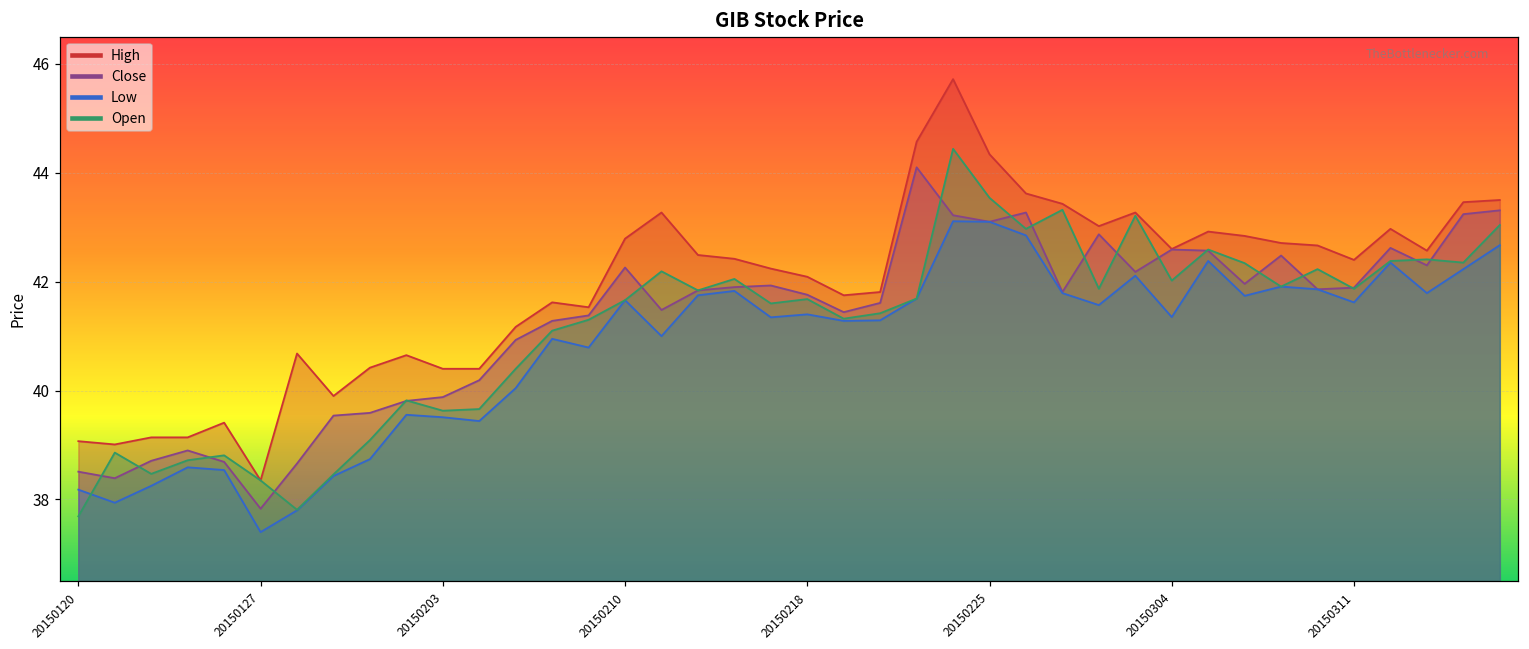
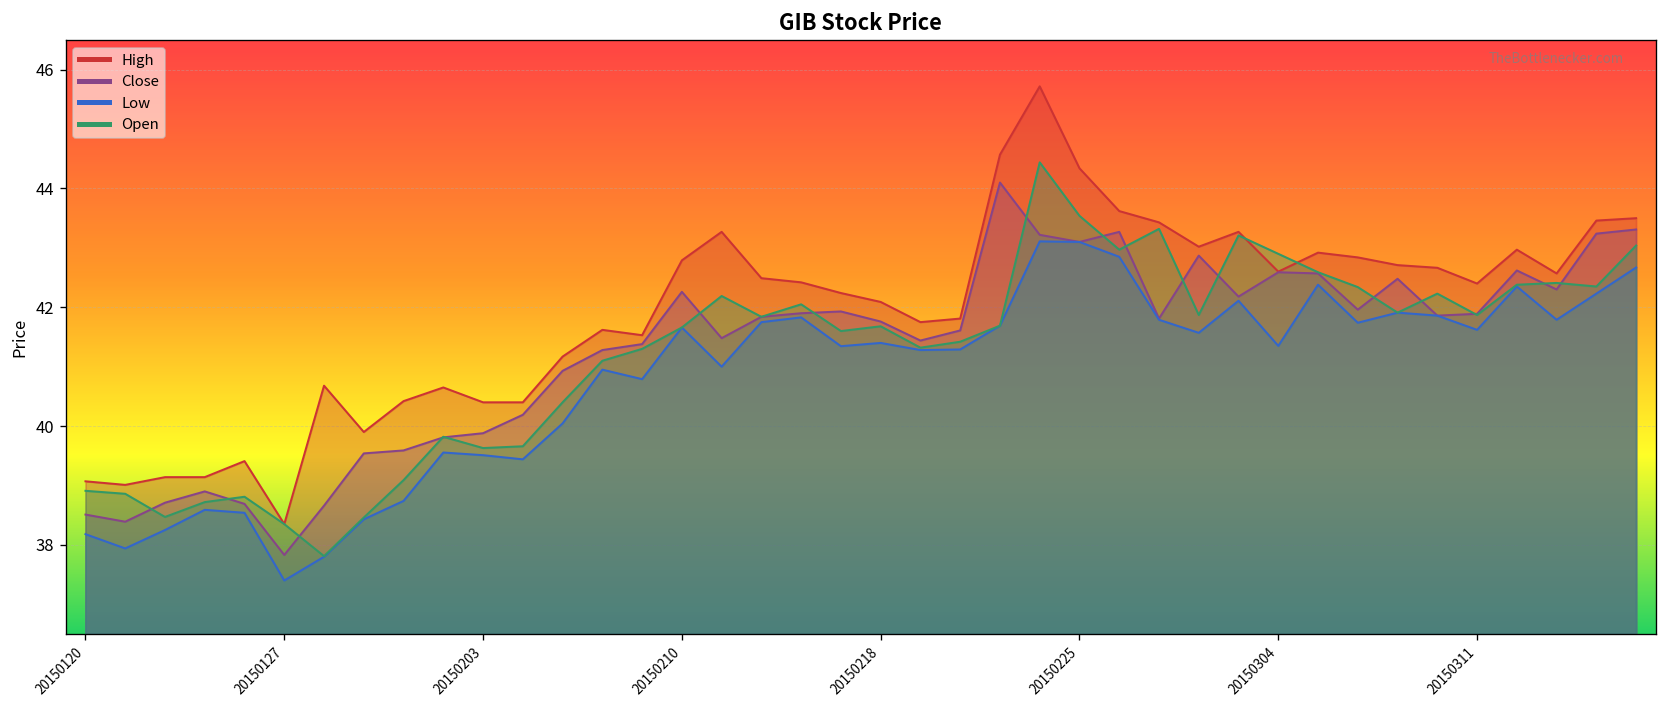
Open, 20150120: 37.7 -> 38.9
Open, 20150304: 42.0 -> 42.9
